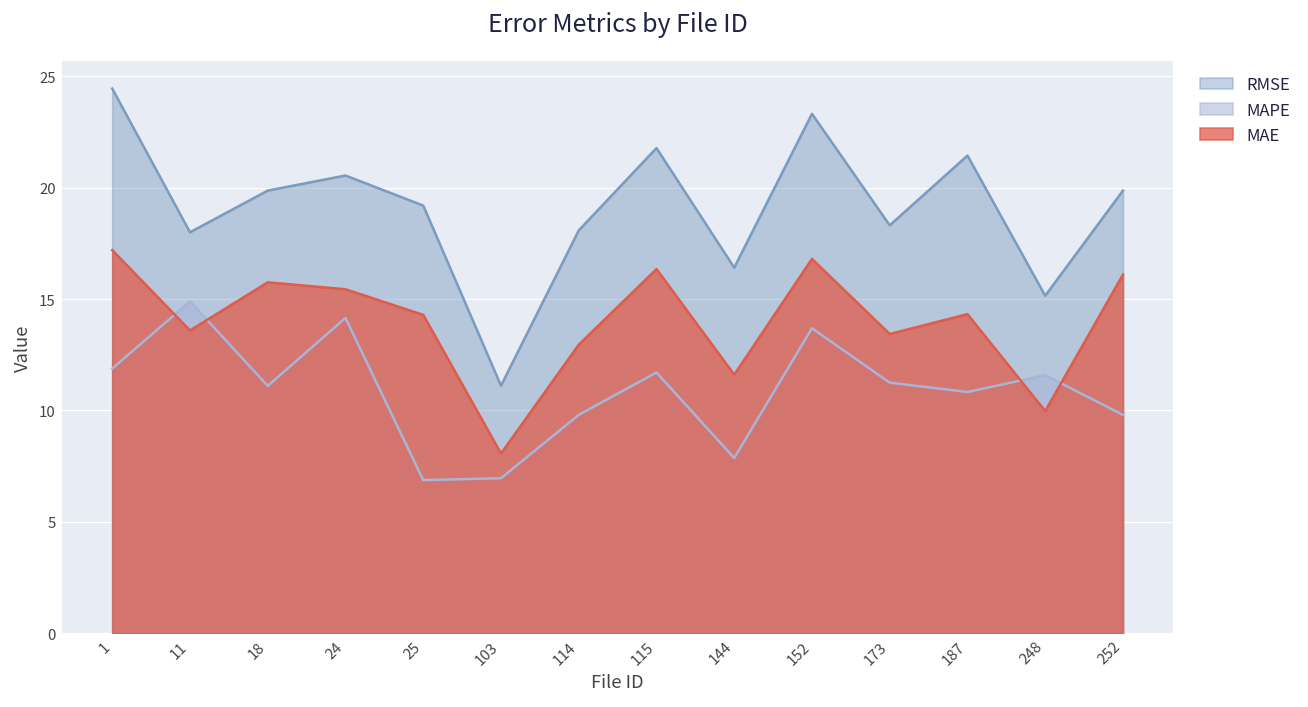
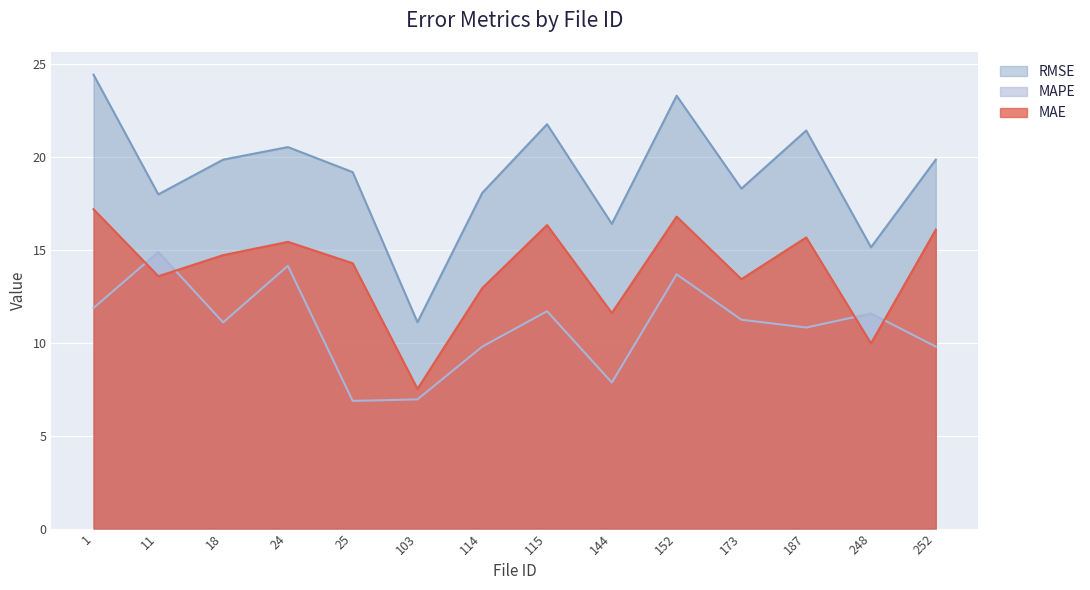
MAE, 18: 15.8 -> 14.7
MAE, 103: 8.1 -> 7.5
MAE, 187: 14.3 -> 15.7
